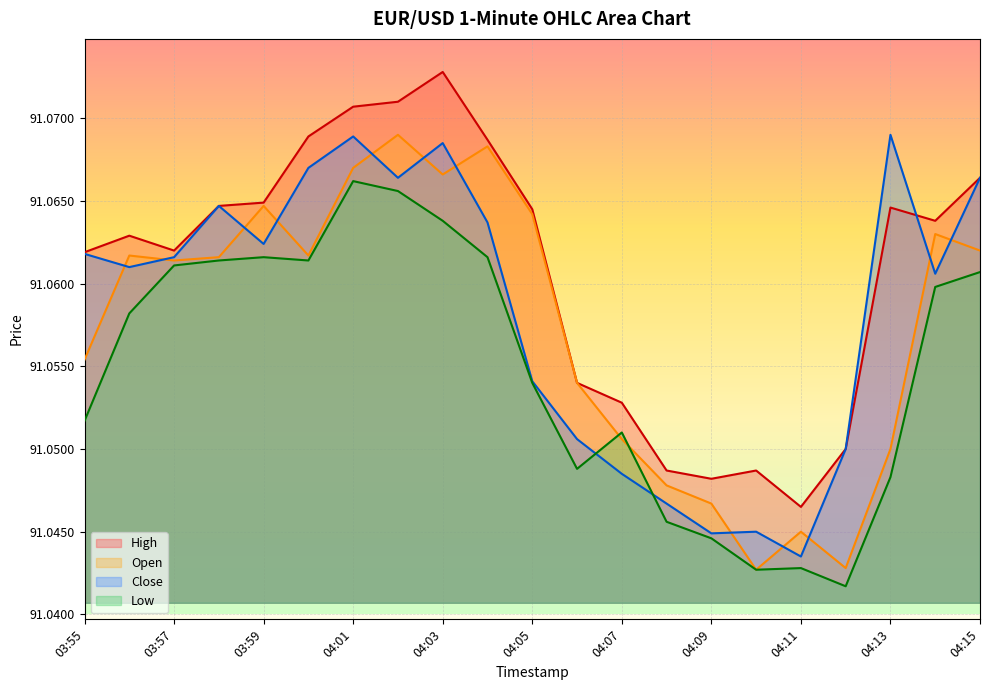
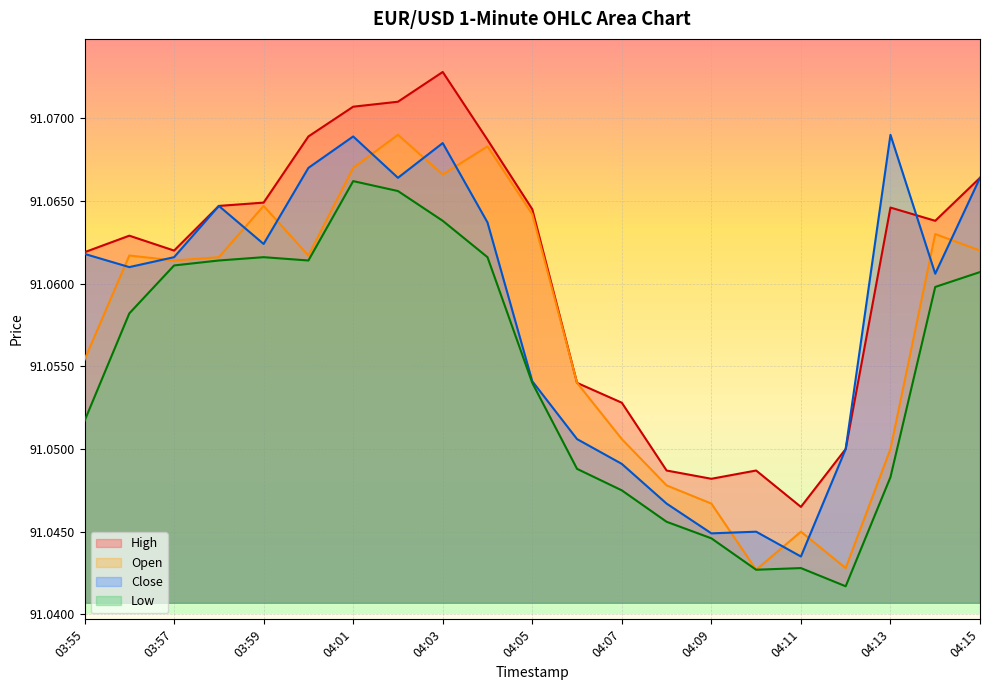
Close, 04:07: 91.0485 -> 91.0491
Low, 04:07: 91.0510 -> 91.0475
